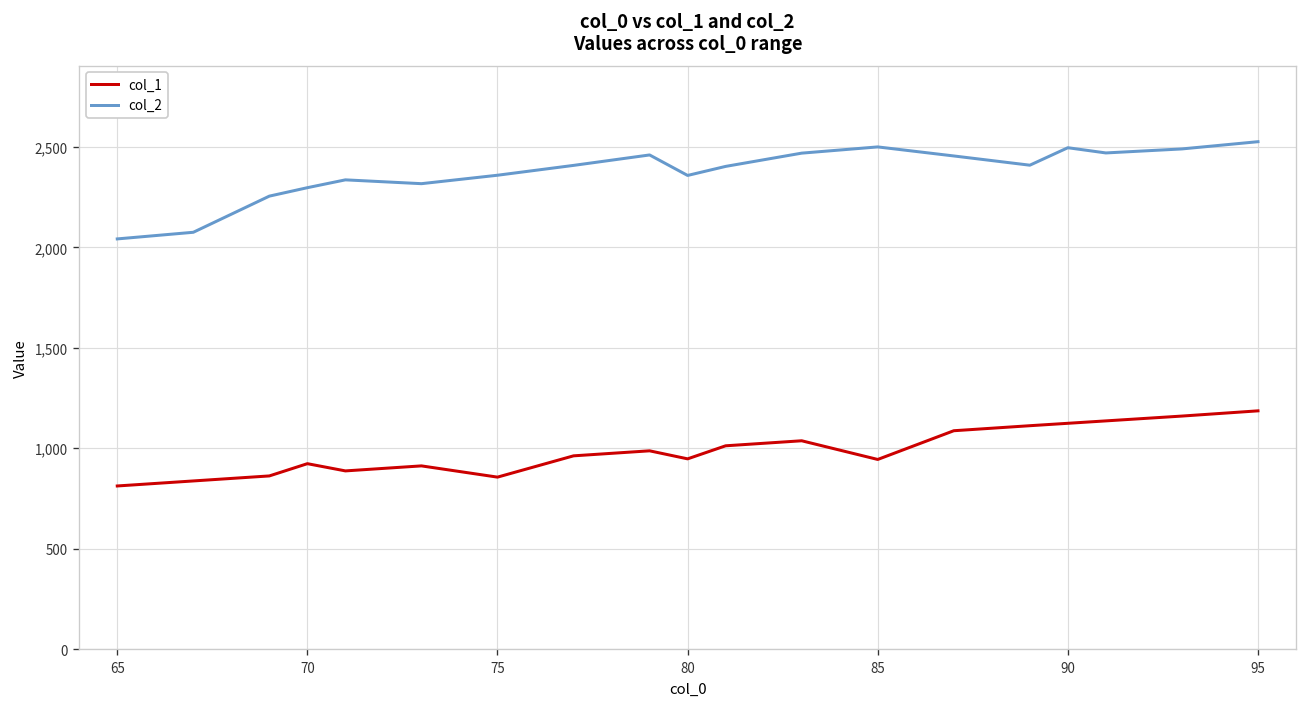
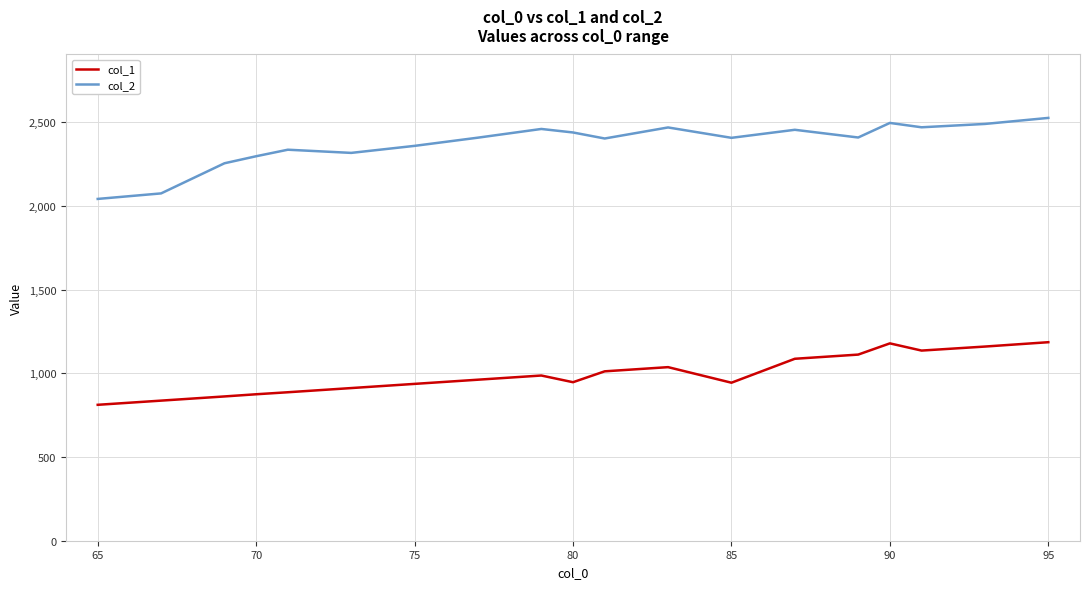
col_1, 70: 920 -> 880
col_1, 75: 860 -> 940
col_2, 80: 2,360 -> 2,440
col_2, 85: 2,500 -> 2,410
col_1, 90: 1,120 -> 1,180
